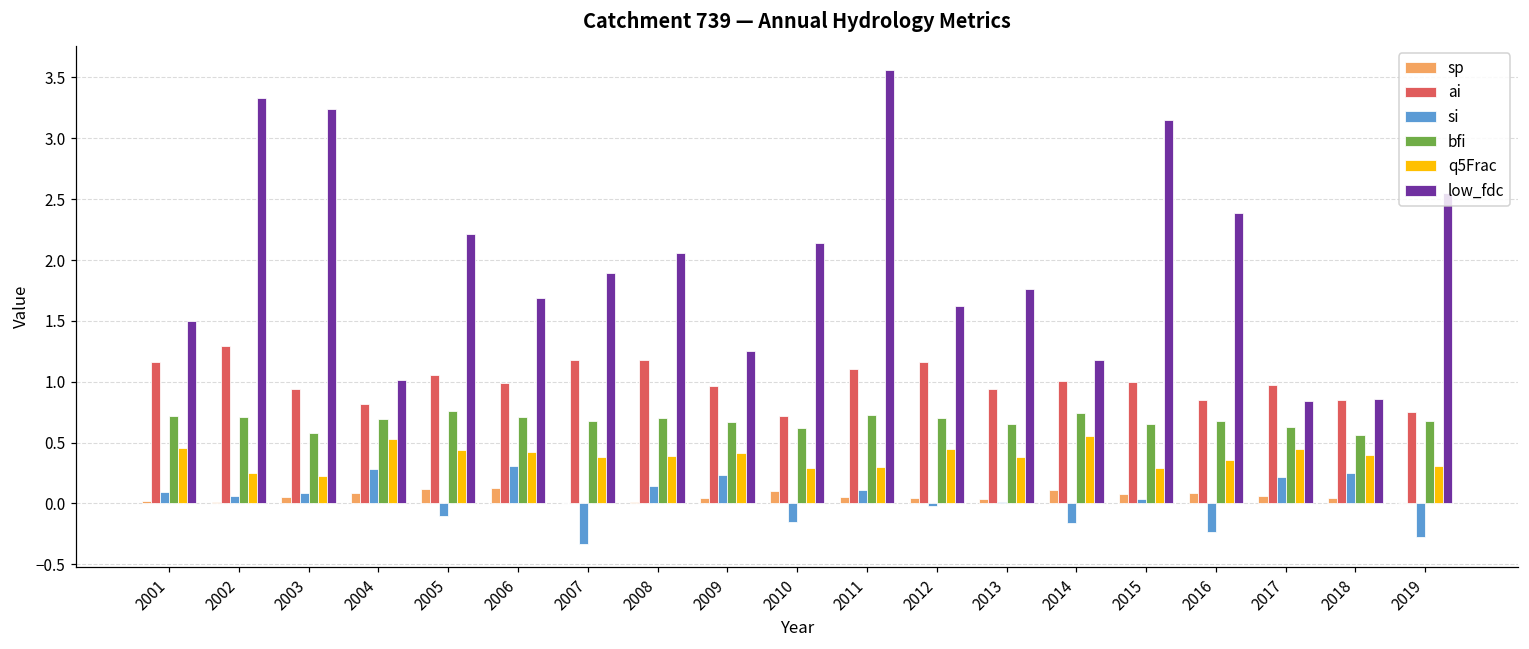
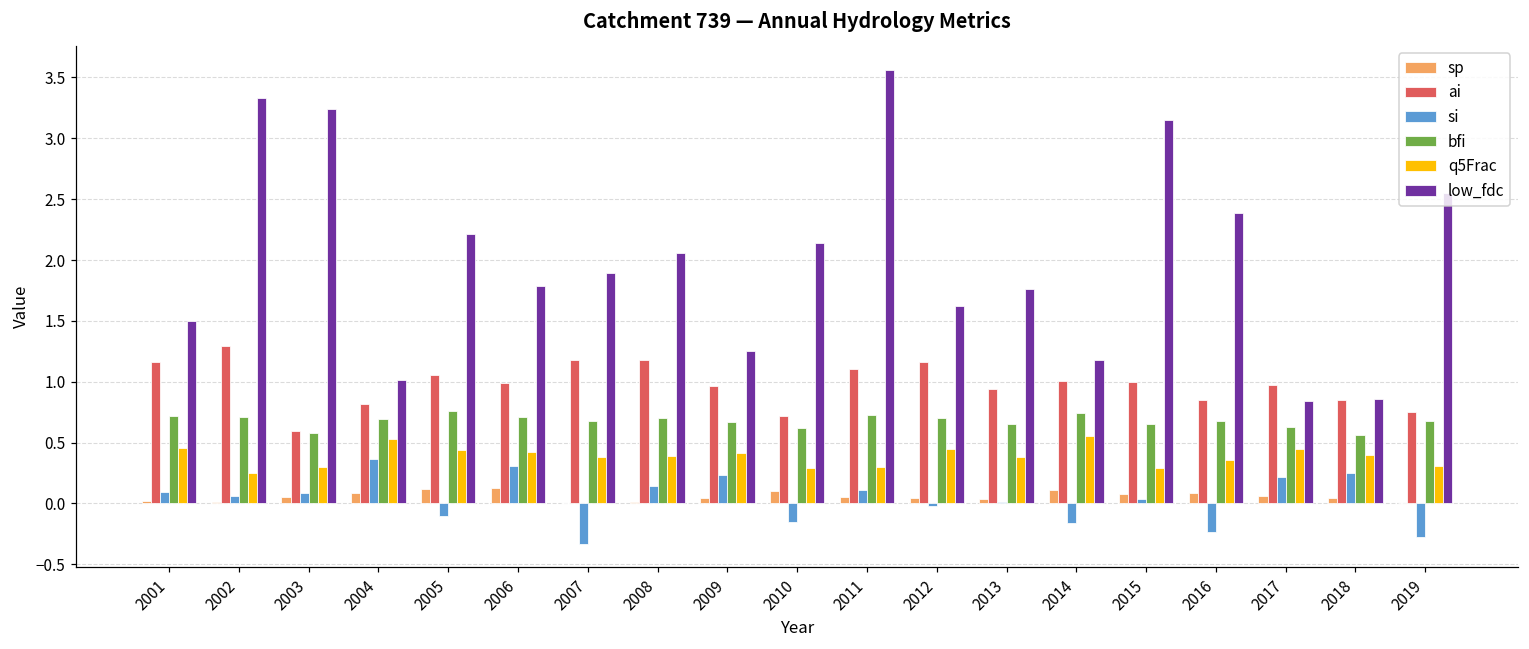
ai, 2003: 0.94 -> 0.59
q5Frac, 2003: 0.22 -> 0.30
si, 2004: 0.29 -> 0.37
low_fdc, 2006: 1.69 -> 1.79
